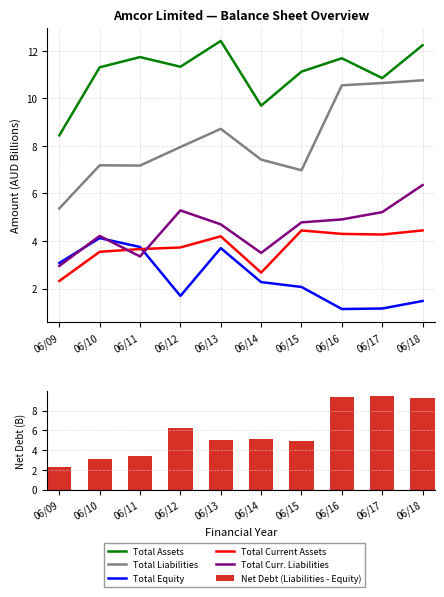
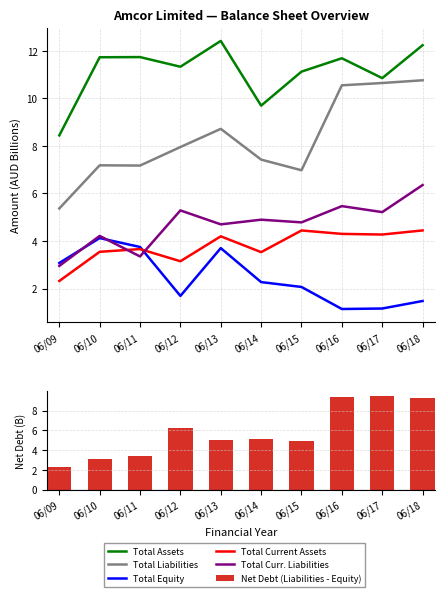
Amcor Limited — Balance Sheet Overview, Total Assets, 06/10: 11.3 -> 11.7
Amcor Limited — Balance Sheet Overview, Total Current Assets, 06/12: 3.7 -> 3.1
Amcor Limited — Balance Sheet Overview, Total Current Assets, 06/14: 2.7 -> 3.5
Amcor Limited — Balance Sheet Overview, Total Curr. Liabilities, 06/14: 3.5 -> 4.9
Amcor Limited — Balance Sheet Overview, Total Curr. Liabilities, 06/16: 4.9 -> 5.5
